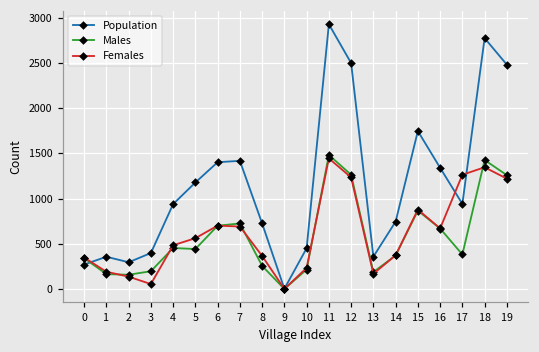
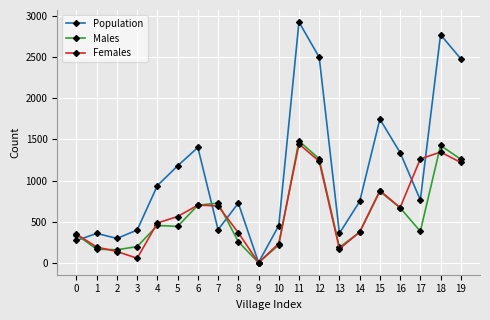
Population, 7: 1400 -> 400
Population, 17: 900 -> 800
